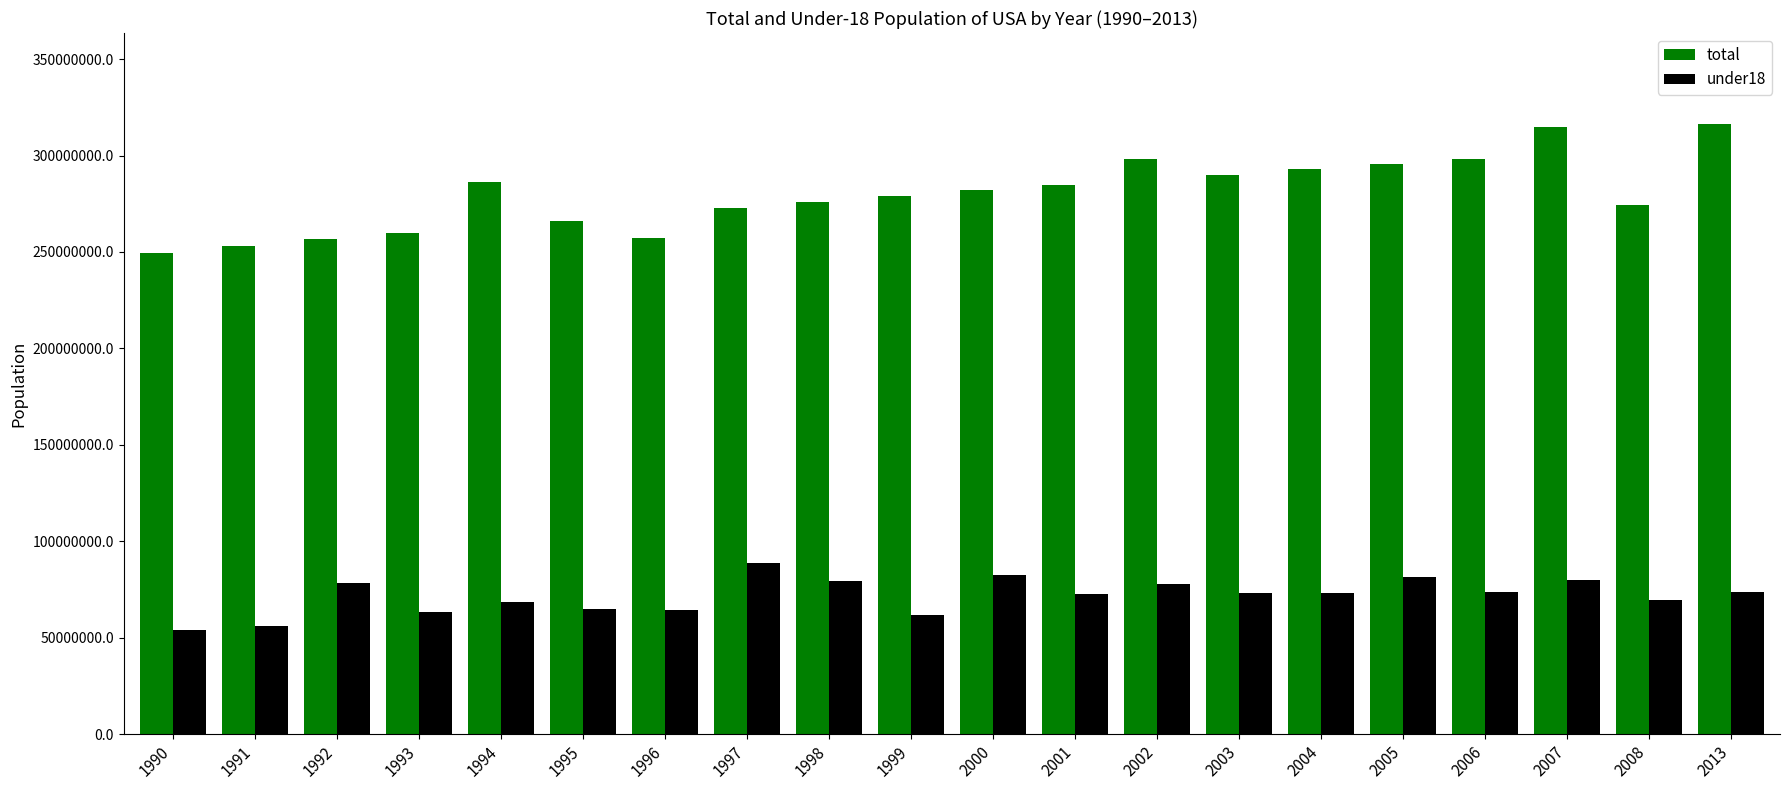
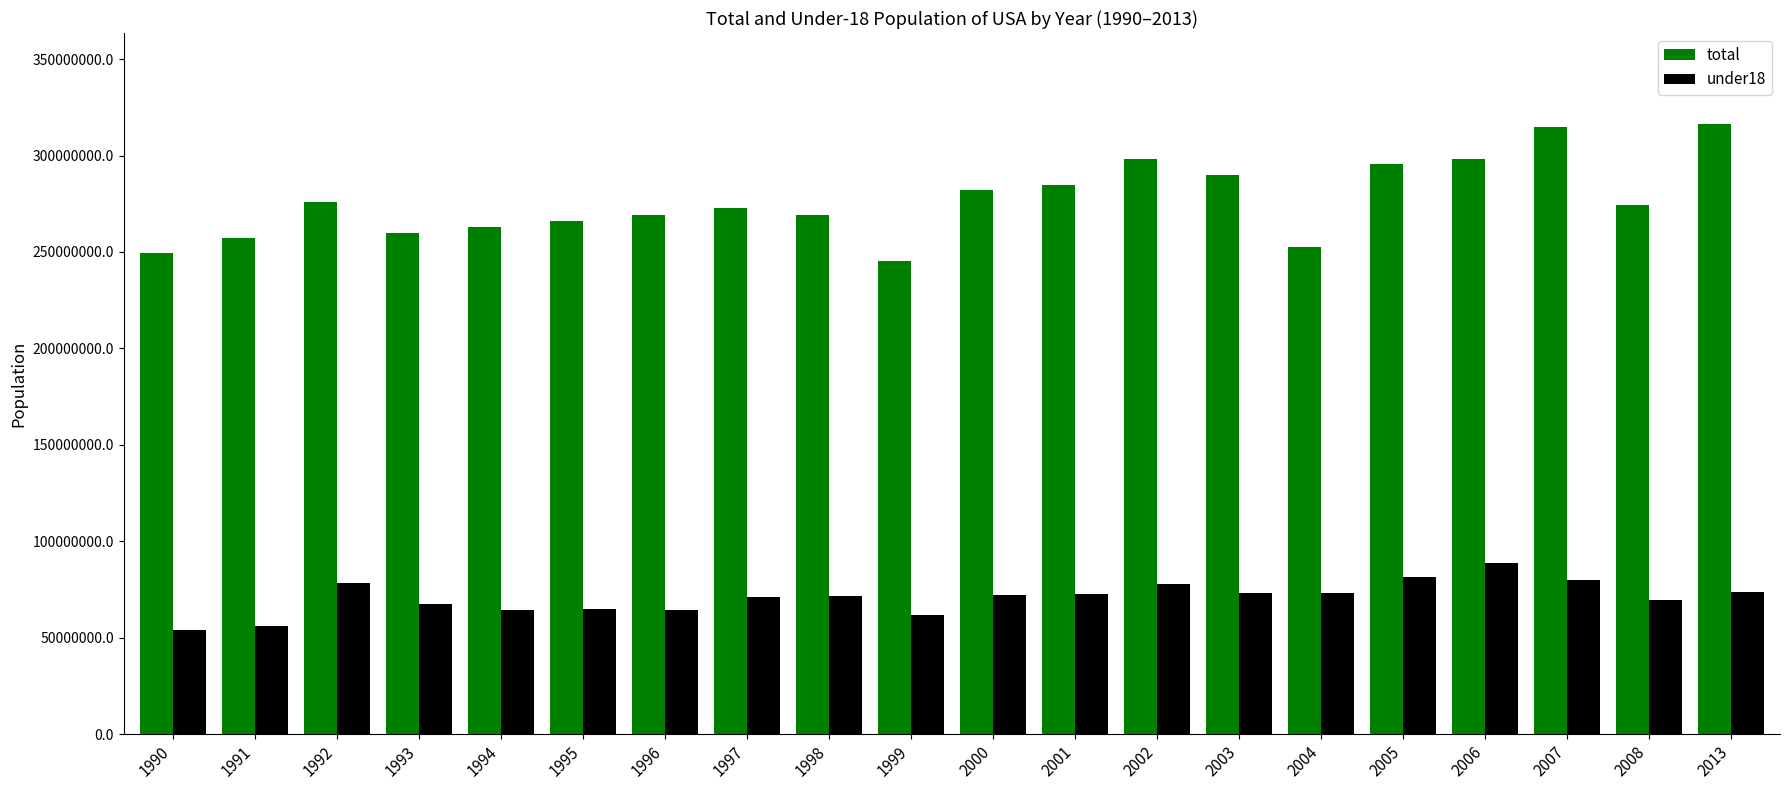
total, 1991: 253000000 -> 257000000
total, 1992: 257000000 -> 276000000
under18, 1993: 63000000 -> 68000000
total, 1994: 287000000 -> 263000000
under18, 1994: 69000000 -> 64000000
total, 1996: 257000000 -> 269000000
under18, 1997: 89000000 -> 71000000
total, 1998: 276000000 -> 269000000
under18, 1998: 79000000 -> 71000000
total, 1999: 279000000 -> 246000000
under18, 2000: 82000000 -> 72000000
total, 2004: 293000000 -> 253000000
under18, 2006: 74000000 -> 89000000
